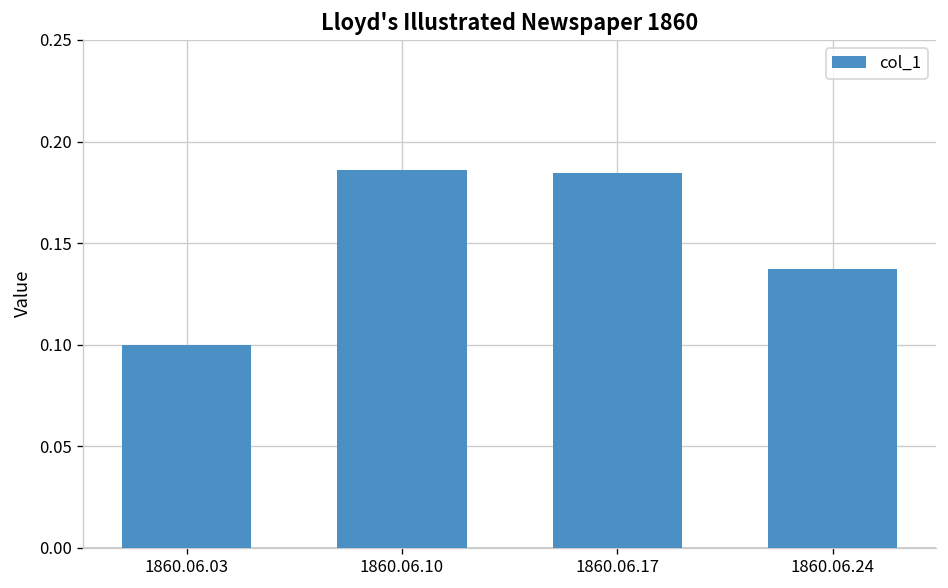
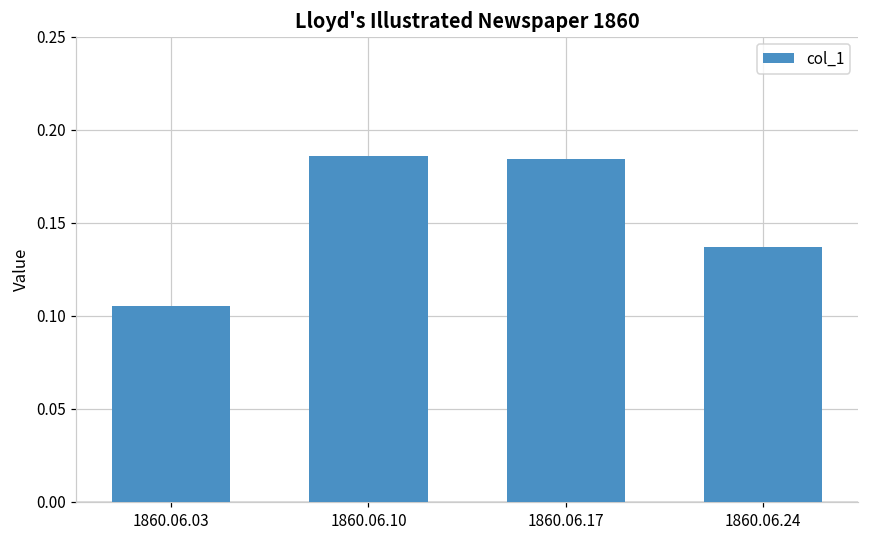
1860.06.03: 0.100 -> 0.106
